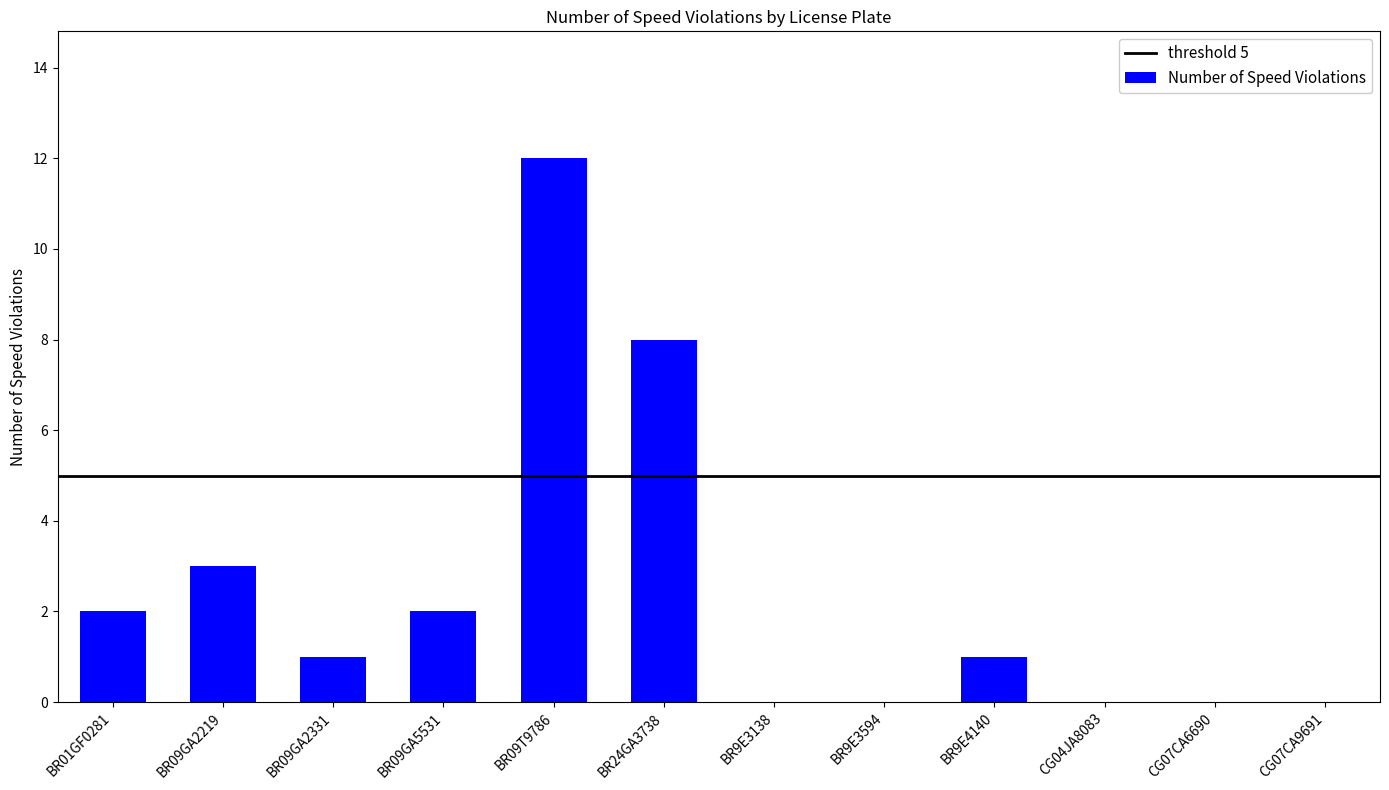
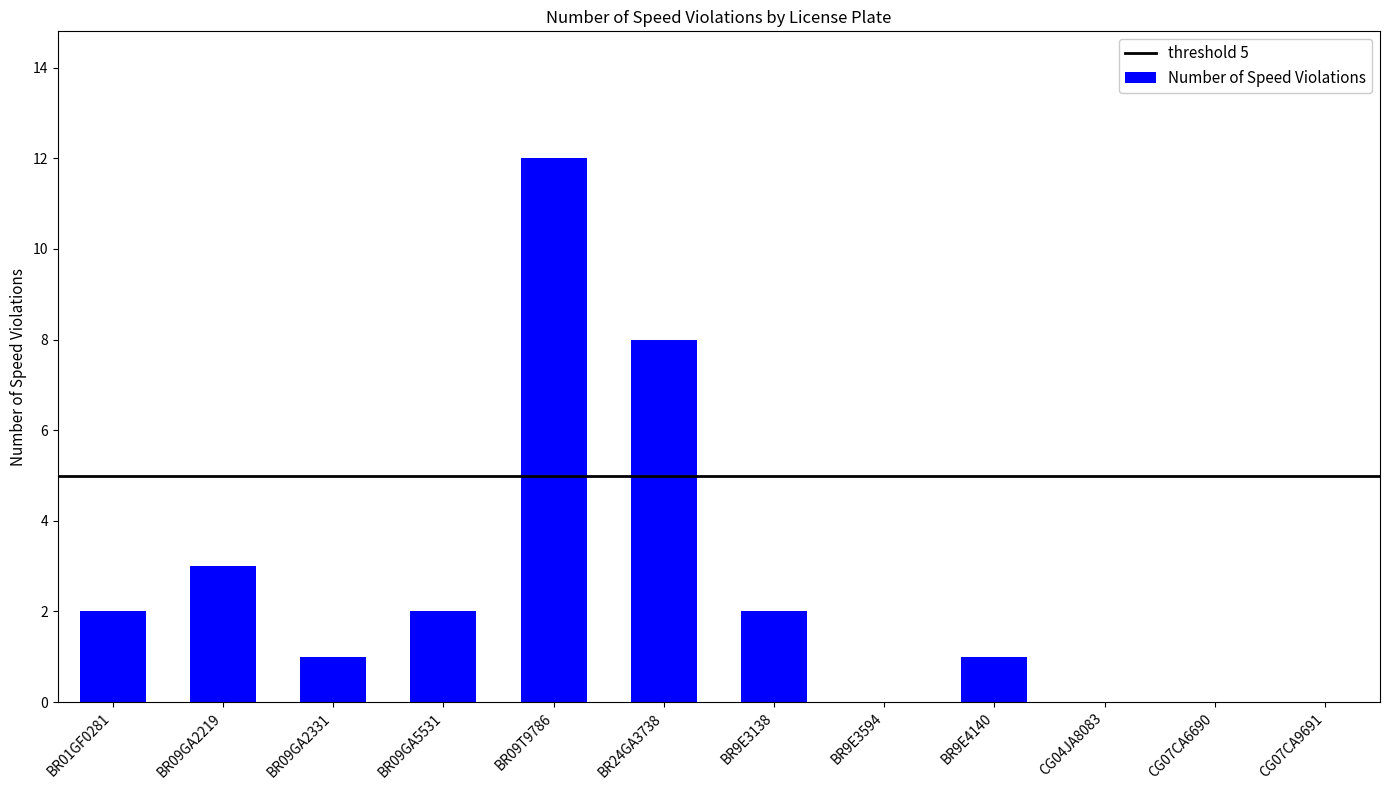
BR9E3138: 0 -> 2
